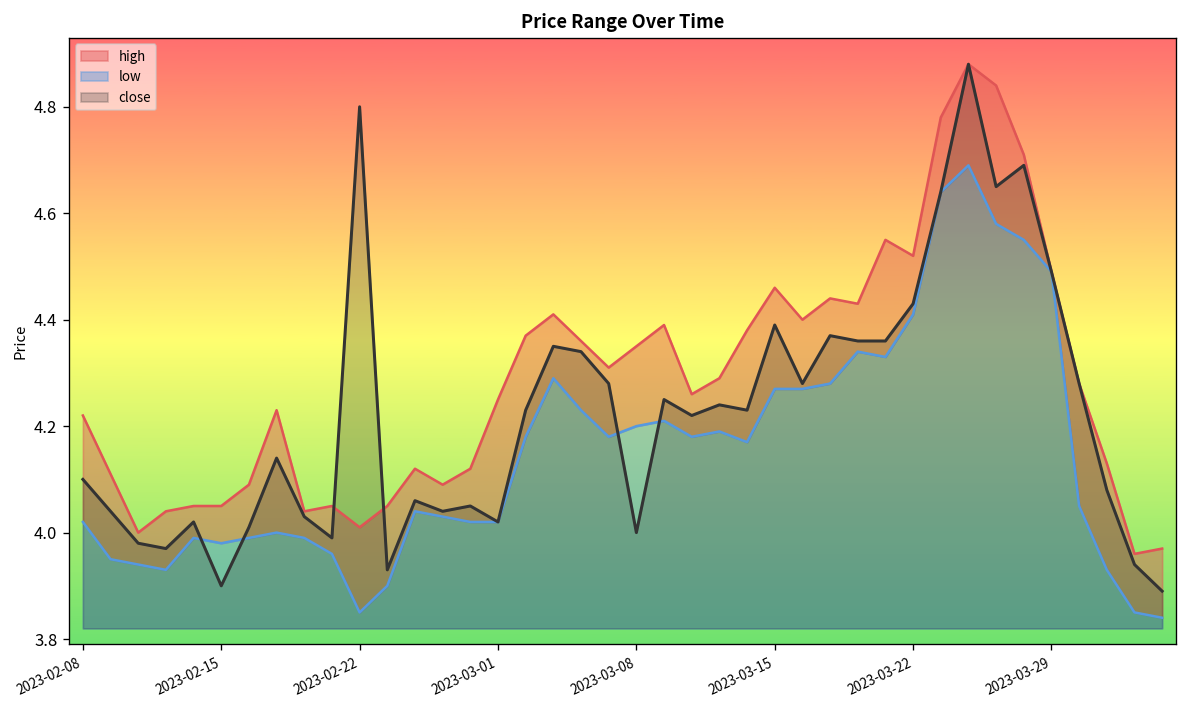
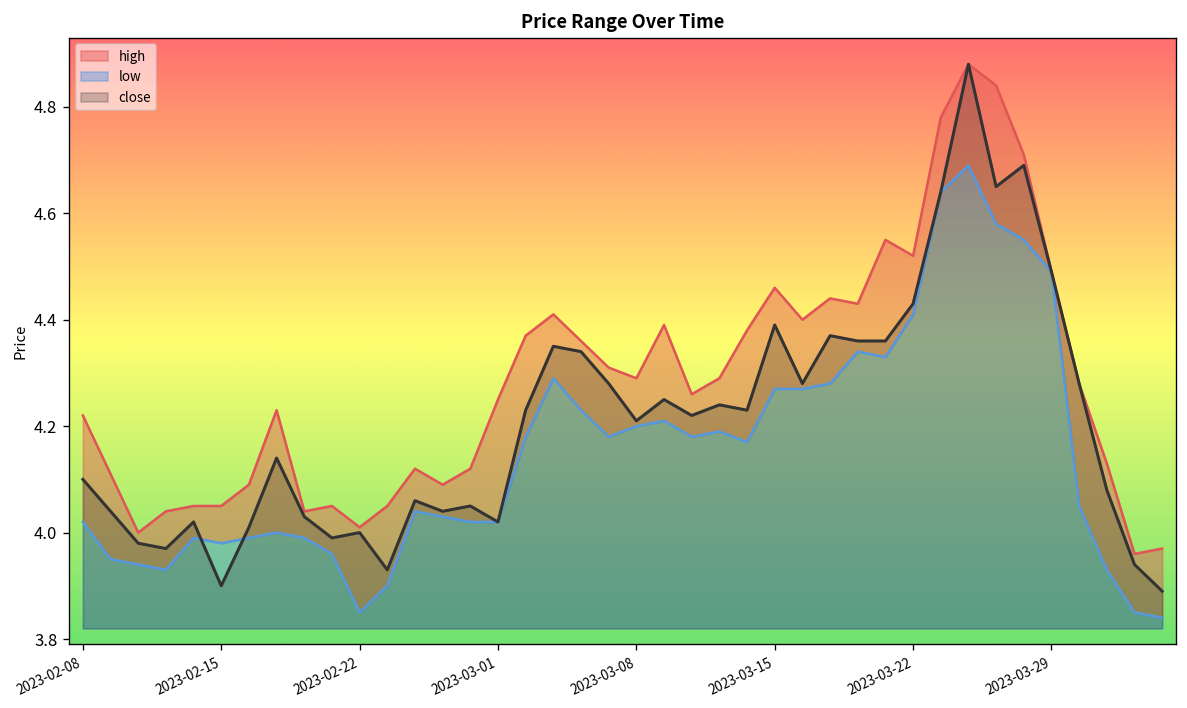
close, 2023-02-22: 4.8 -> 4.0
high, 2023-03-08: 4.35 -> 4.29
close, 2023-03-08: 4.00 -> 4.21
